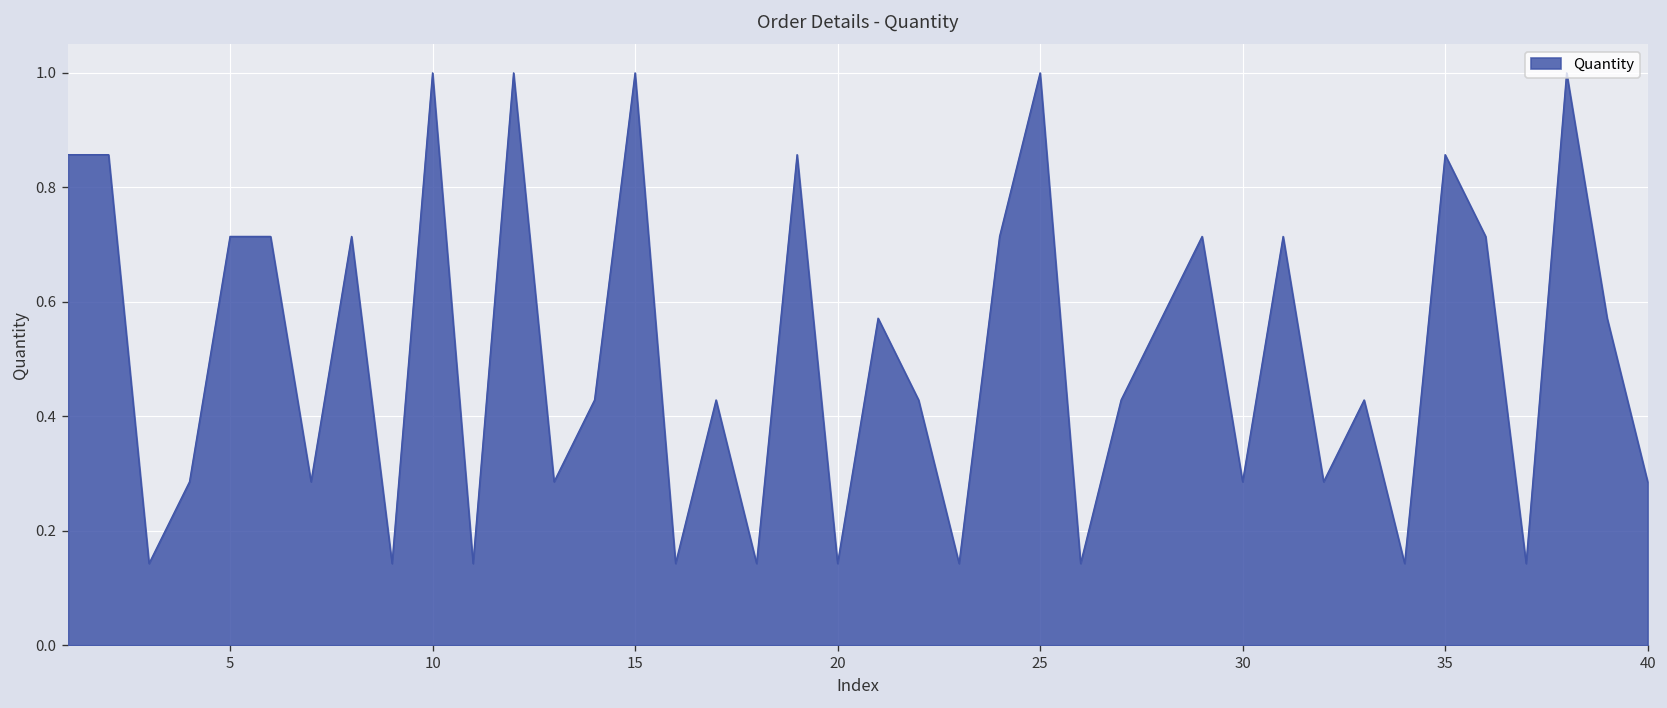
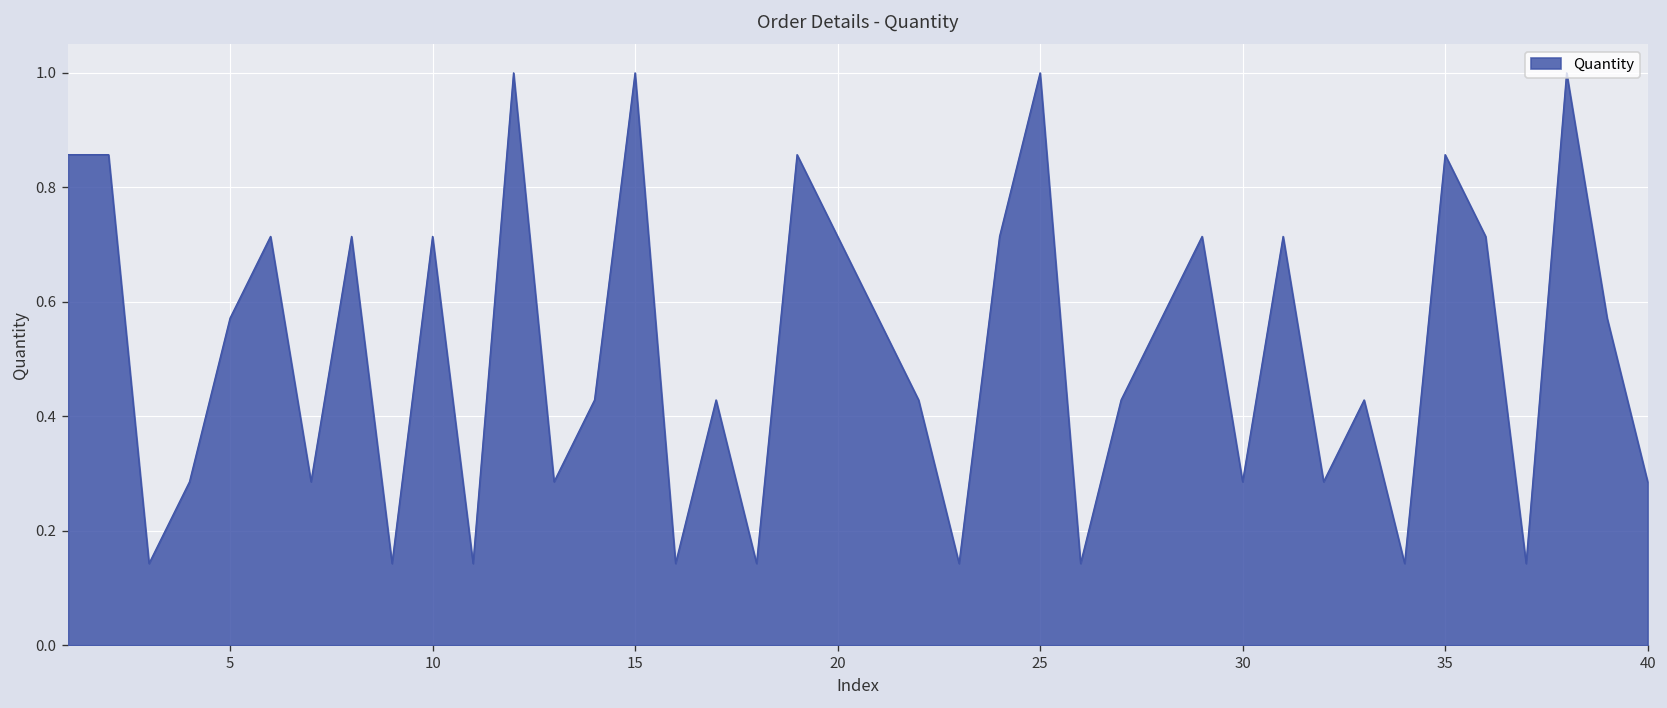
5: 0.71 -> 0.57
10: 1.00 -> 0.71
20: 0.14 -> 0.71
